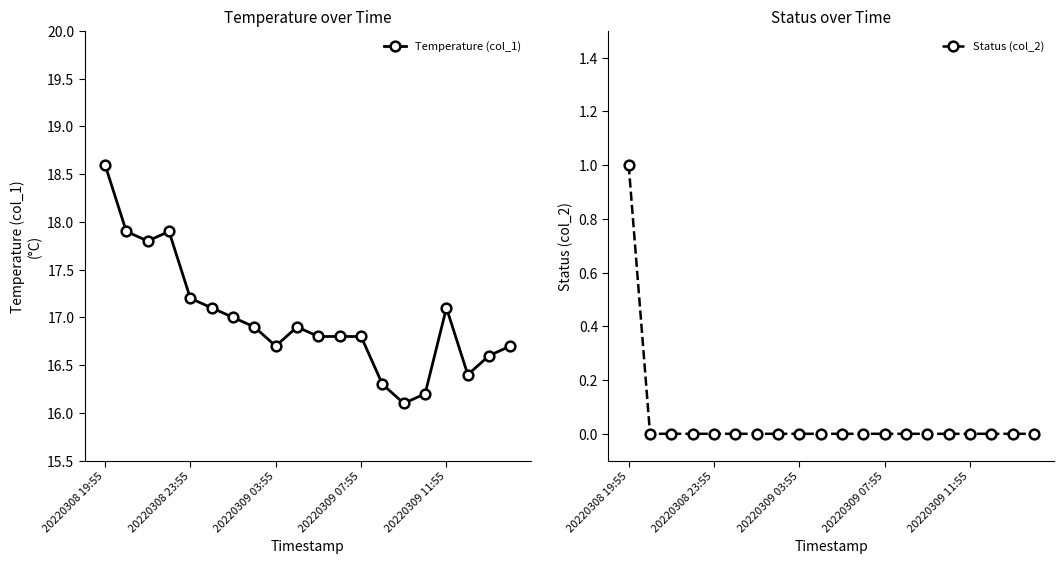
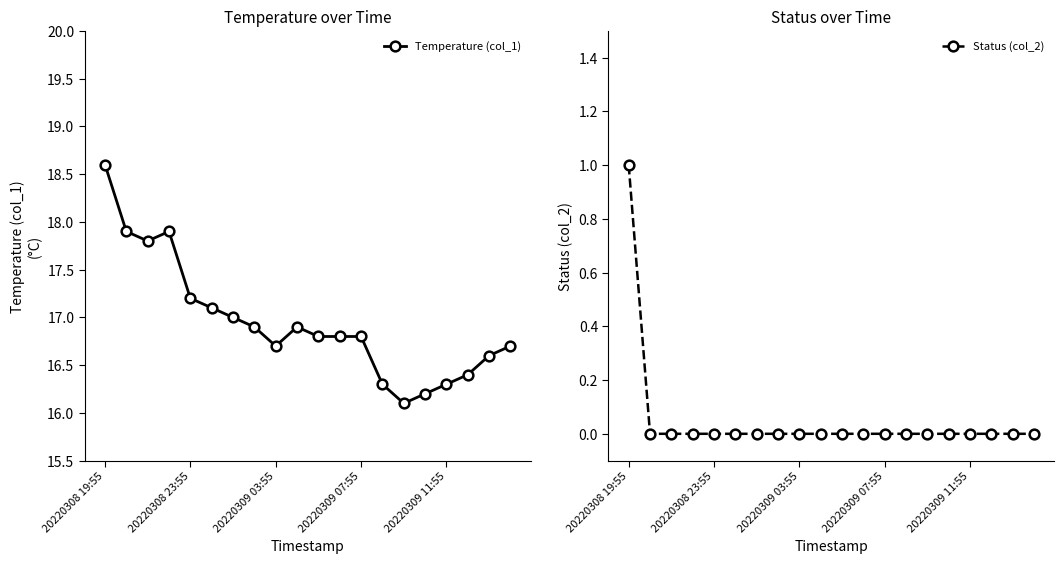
Temperature over Time, 20220309 11:55: 17.1 -> 16.3
